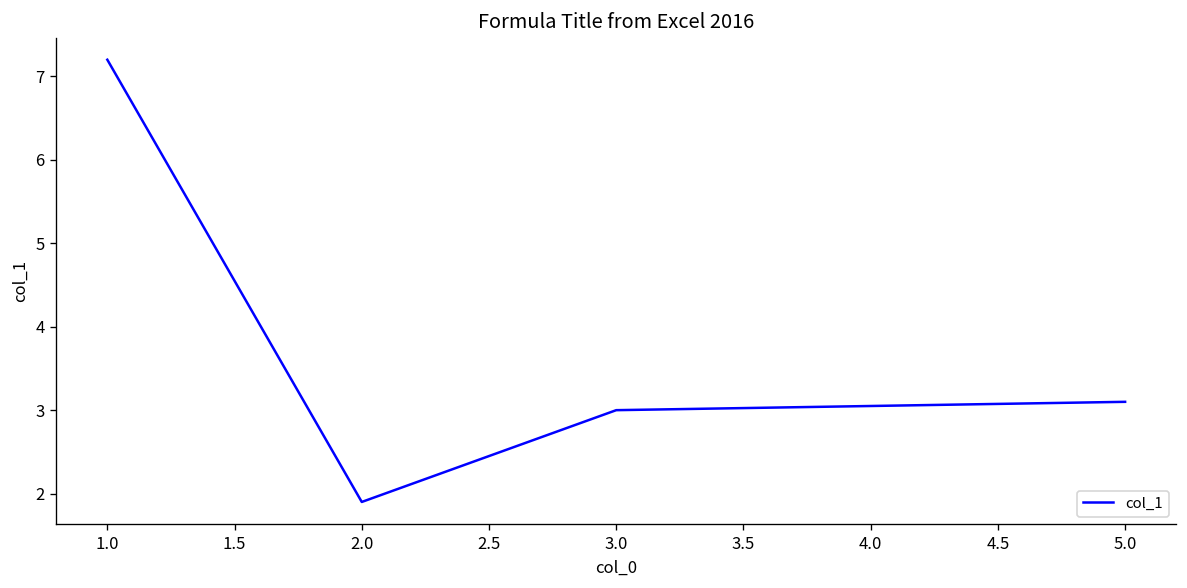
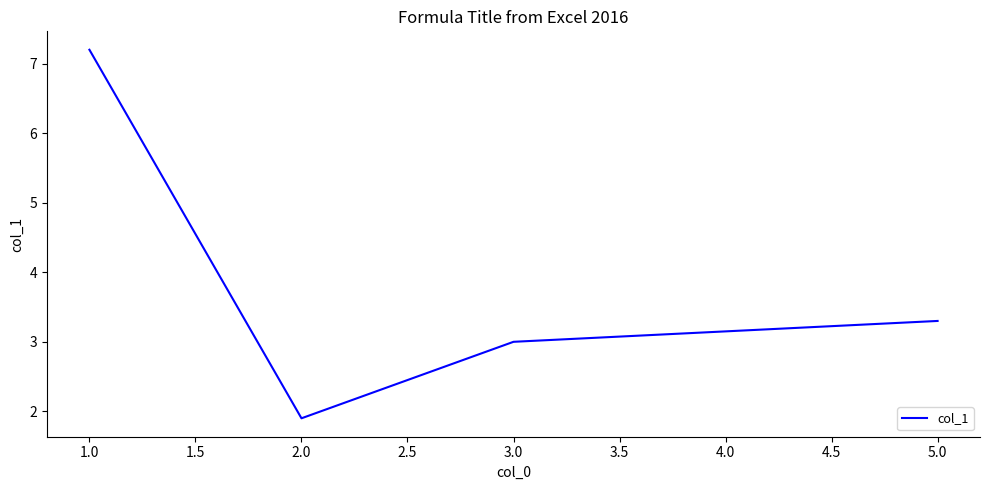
5.0: 3.1 -> 3.3
